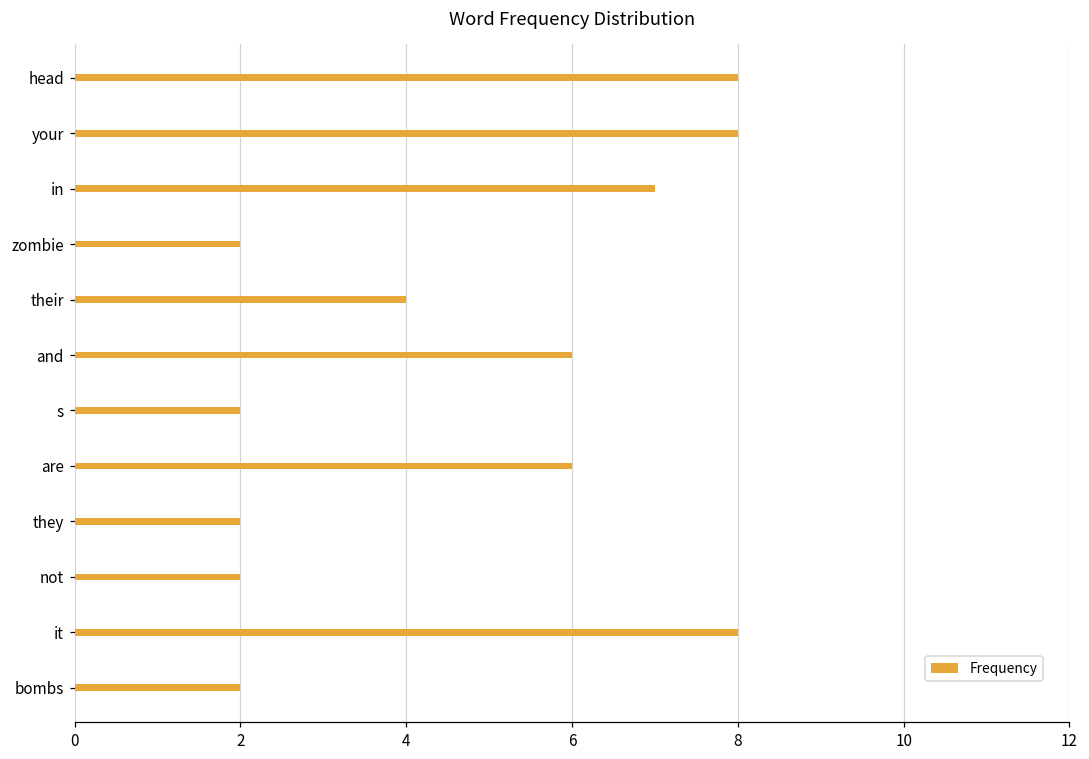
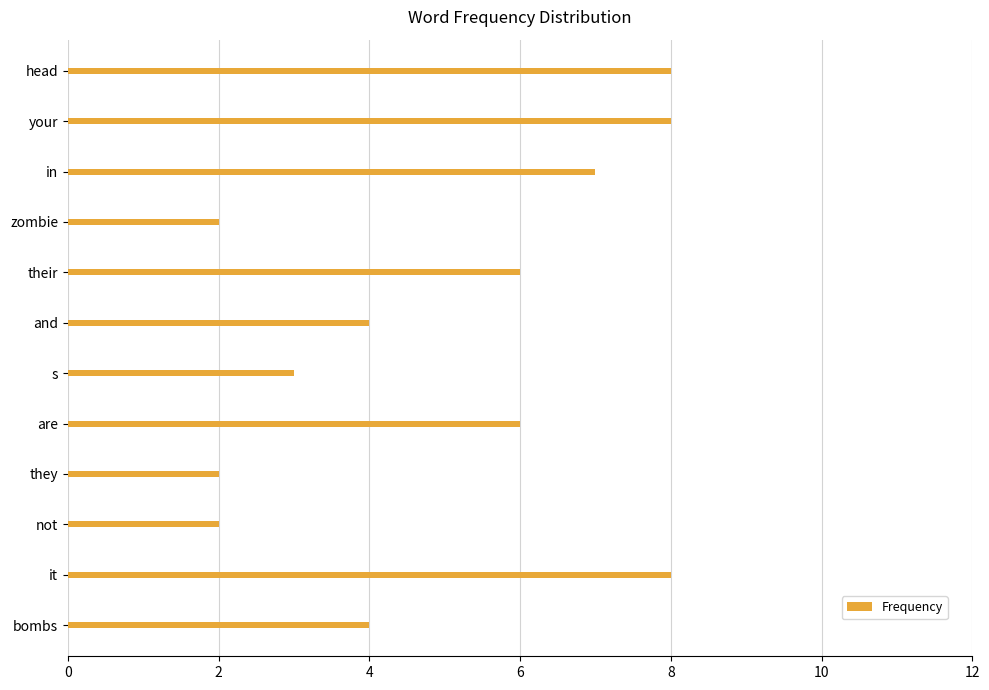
their: 4 -> 6
and: 6 -> 4
s: 2 -> 3
bombs: 2 -> 4
